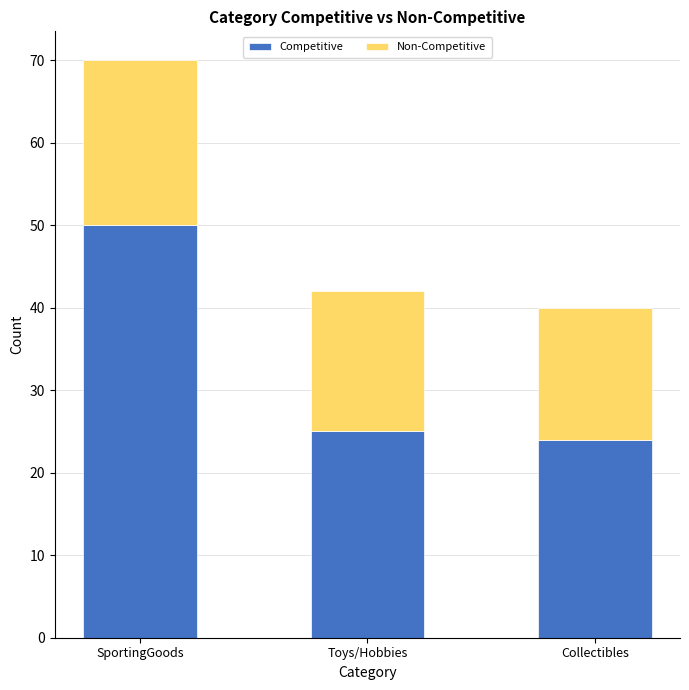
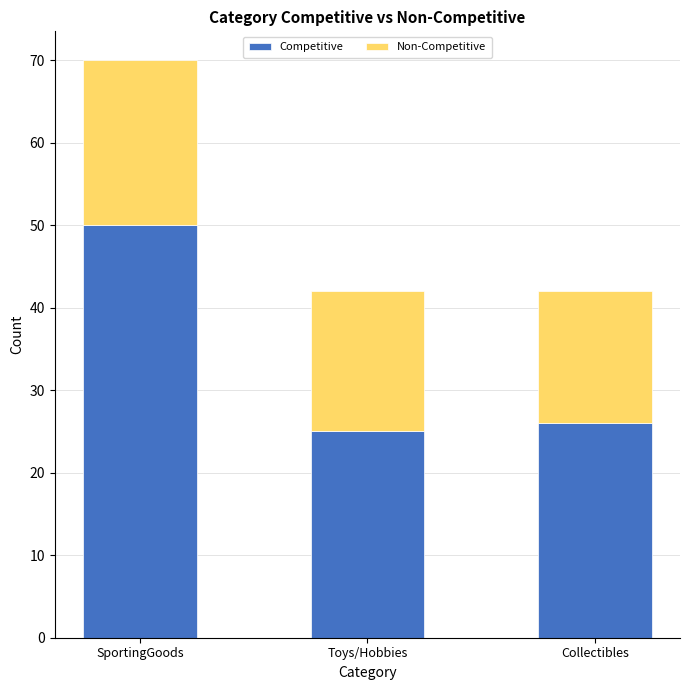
Competitive, Collectibles: 24 -> 26
